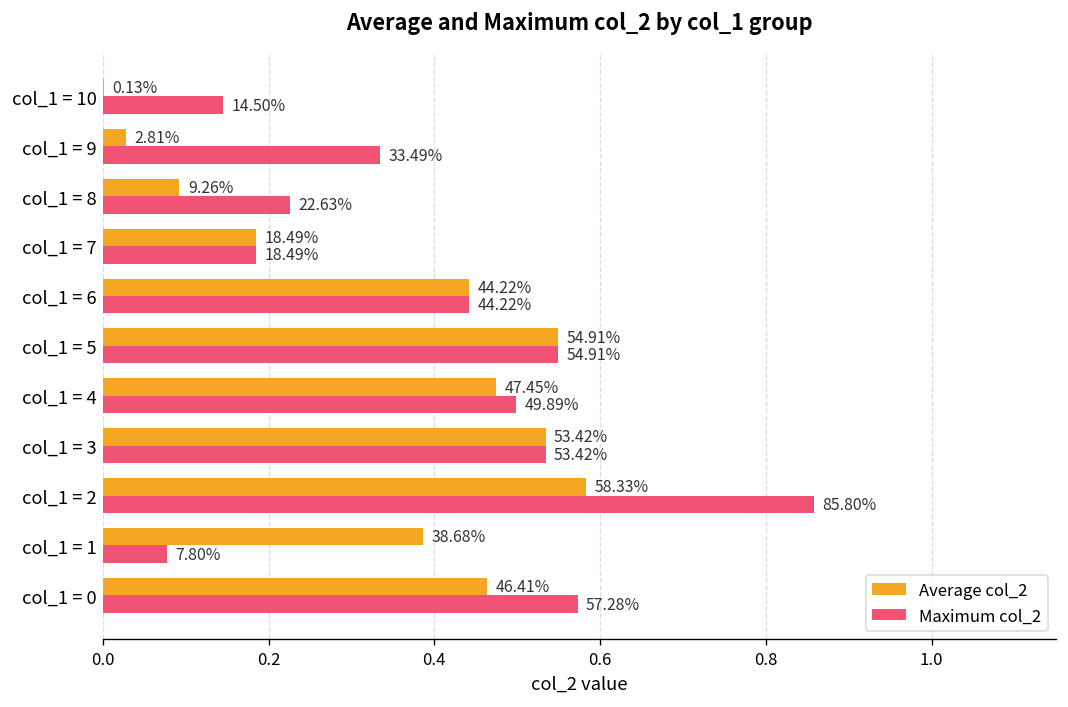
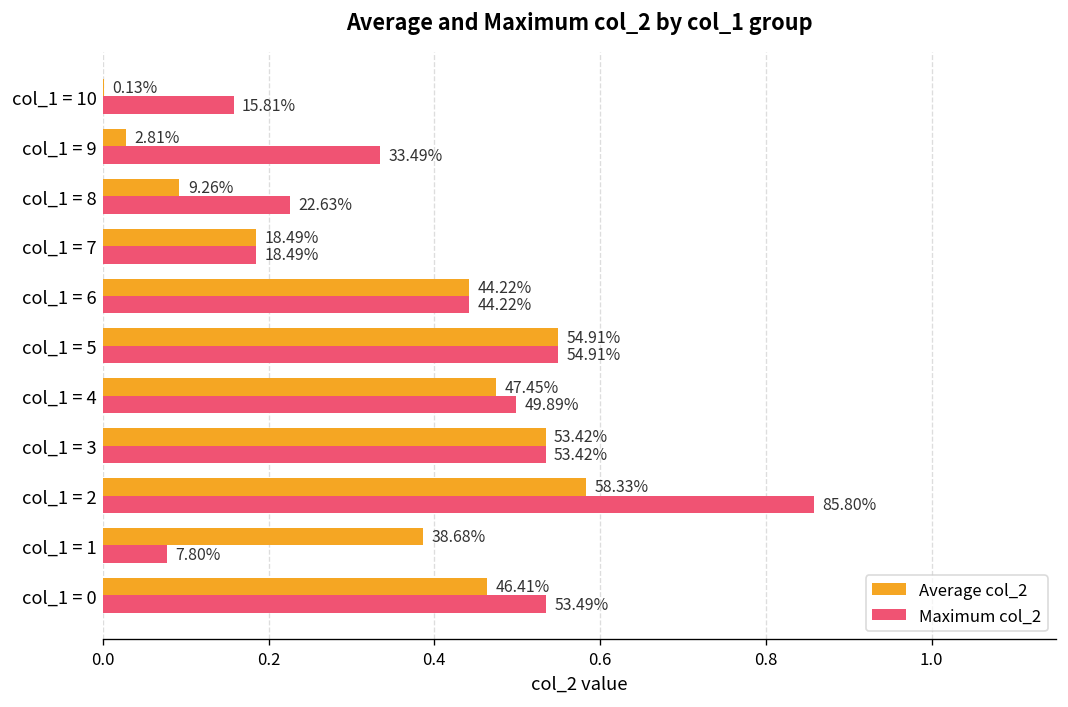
Maximum col_2, col_1 = 10: 14.50% -> 15.81%
Maximum col_2, col_1 = 0: 57.28% -> 53.49%
